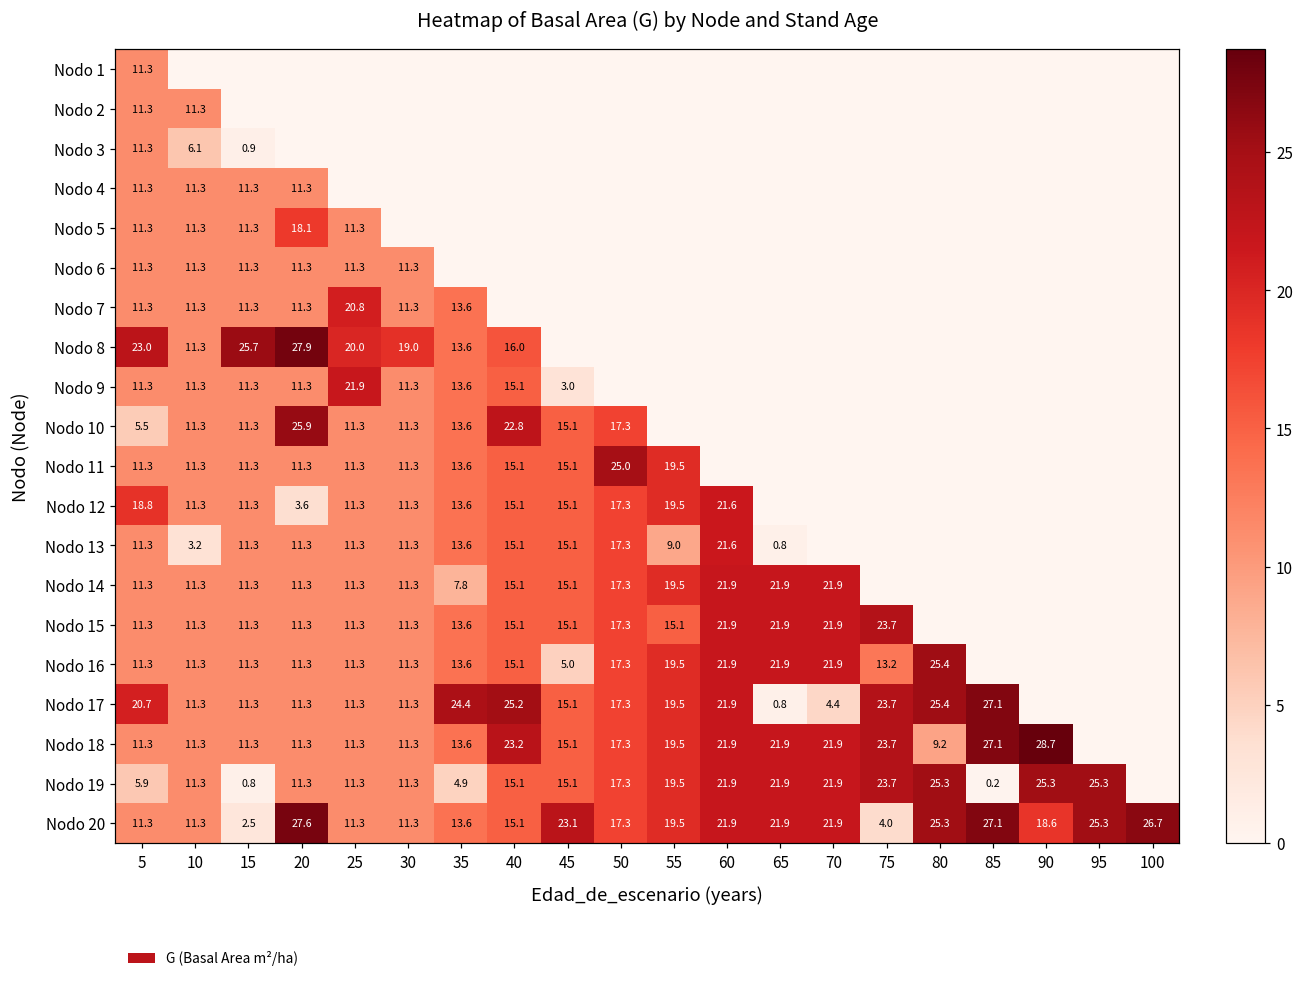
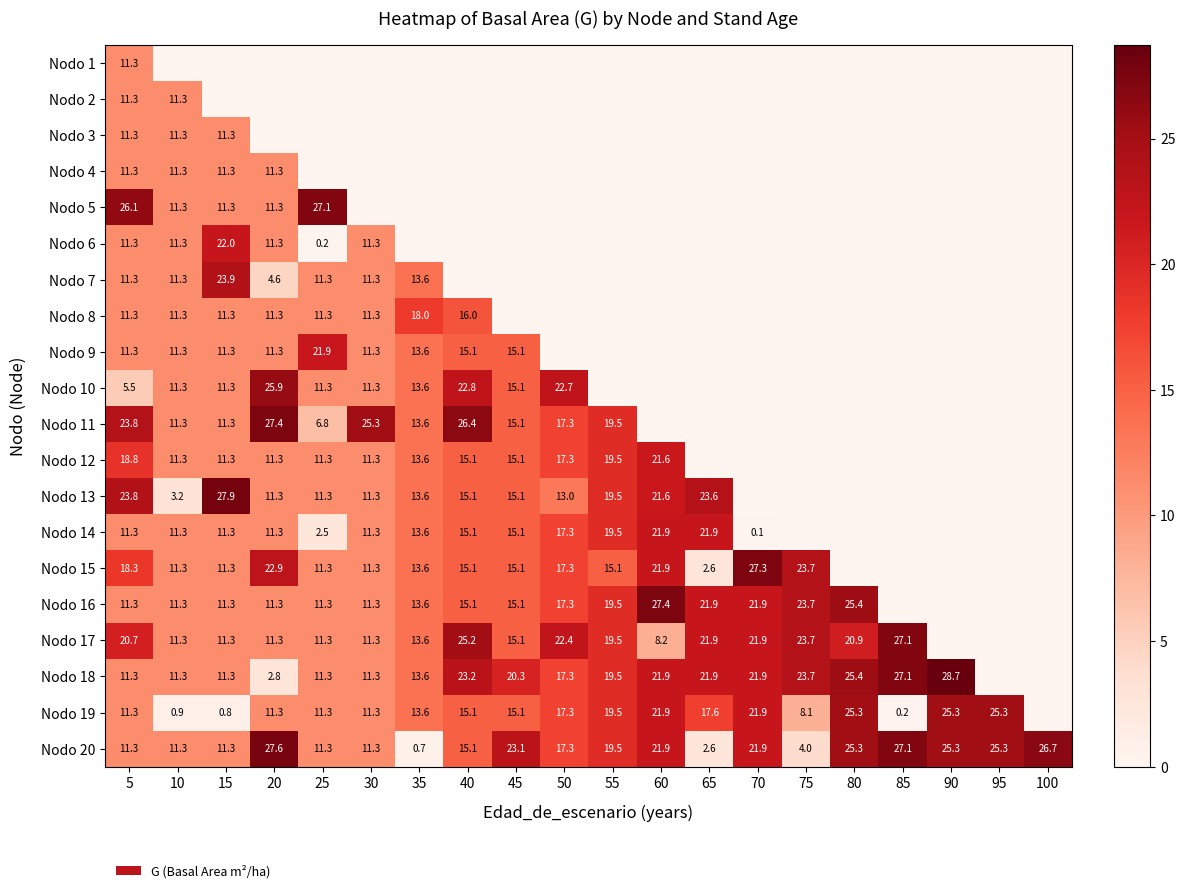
Nodo 3, 10: 6.1 -> 11.3
Nodo 3, 15: 0.9 -> 11.3
Nodo 5, 5: 11.3 -> 26.1
Nodo 5, 20: 18.1 -> 11.3
Nodo 5, 25: 11.3 -> 27.1
Nodo 6, 15: 11.3 -> 22.0
Nodo 6, 25: 11.3 -> 0.2
Nodo 7, 15: 11.3 -> 23.9
Nodo 7, 20: 11.3 -> 4.6
Nodo 7, 25: 20.8 -> 11.3
Nodo 8, 5: 23.0 -> 11.3
Nodo 8, 15: 25.7 -> 11.3
Nodo 8, 20: 27.9 -> 11.3
Nodo 8, 25: 20.0 -> 11.3
Nodo 8, 30: 19.0 -> 11.3
Nodo 8, 35: 13.6 -> 18.0
Nodo 9, 45: 3.0 -> 15.1
Nodo 10, 50: 17.3 -> 22.7
Nodo 11, 5: 11.3 -> 23.8
Nodo 11, 20: 11.3 -> 27.4
Nodo 11, 25: 11.3 -> 6.8
Nodo 11, 30: 11.3 -> 25.3
Nodo 11, 40: 15.1 -> 26.4
Nodo 11, 50: 25.0 -> 17.3
Nodo 12, 20: 3.6 -> 11.3
Nodo 13, 5: 11.3 -> 23.8
Nodo 13, 15: 11.3 -> 27.9
Nodo 13, 50: 17.3 -> 13.0
Nodo 13, 55: 9.0 -> 19.5
Nodo 13, 65: 0.8 -> 23.6
Nodo 14, 25: 11.3 -> 2.5
Nodo 14, 35: 7.8 -> 13.6
Nodo 14, 70: 21.9 -> 0.1
Nodo 15, 5: 11.3 -> 18.3
Nodo 15, 20: 11.3 -> 22.9
Nodo 15, 65: 21.9 -> 2.6
Nodo 15, 70: 21.9 -> 27.3
Nodo 16, 45: 5.0 -> 15.1
Nodo 16, 60: 21.9 -> 27.4
Nodo 16, 75: 13.2 -> 23.7
Nodo 17, 35: 24.4 -> 13.6
Nodo 17, 50: 17.3 -> 22.4
Nodo 17, 60: 21.9 -> 8.2
Nodo 17, 65: 0.8 -> 21.9
Nodo 17, 70: 4.4 -> 21.9
Nodo 17, 80: 25.4 -> 20.9
Nodo 18, 20: 11.3 -> 2.8
Nodo 18, 45: 15.1 -> 20.3
Nodo 18, 80: 9.2 -> 25.4
Nodo 19, 5: 5.9 -> 11.3
Nodo 19, 10: 11.3 -> 0.9
Nodo 19, 35: 4.9 -> 13.6
Nodo 19, 65: 21.9 -> 17.6
Nodo 19, 75: 23.7 -> 8.1
Nodo 20, 15: 2.5 -> 11.3
Nodo 20, 35: 13.6 -> 0.7
Nodo 20, 65: 21.9 -> 2.6
Nodo 20, 90: 18.6 -> 25.3
